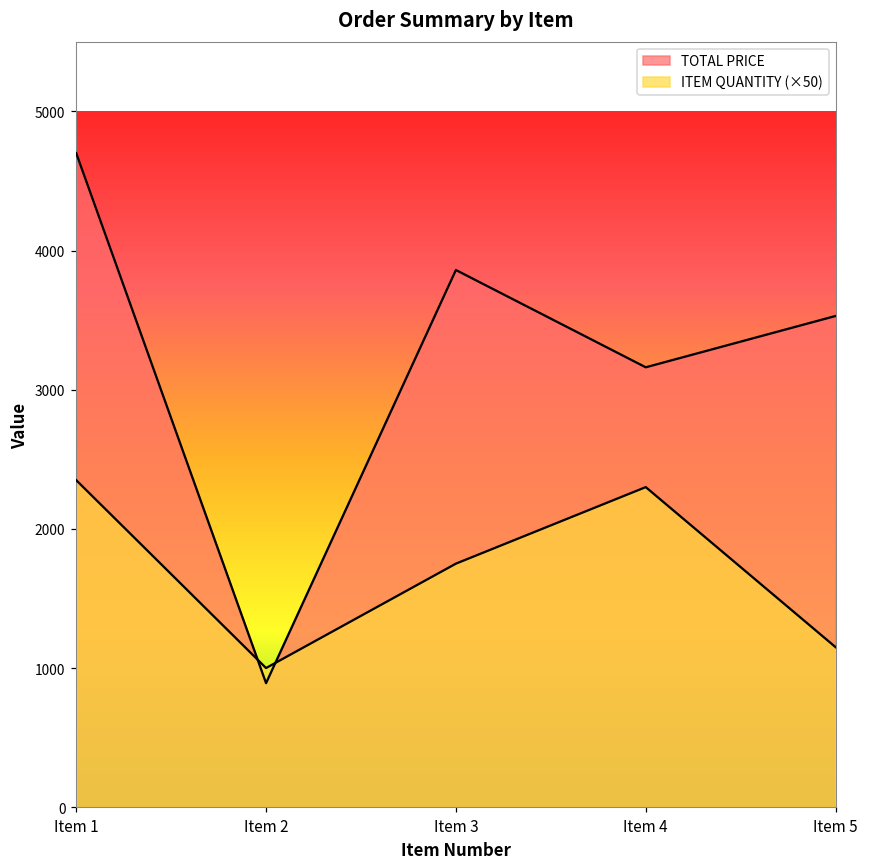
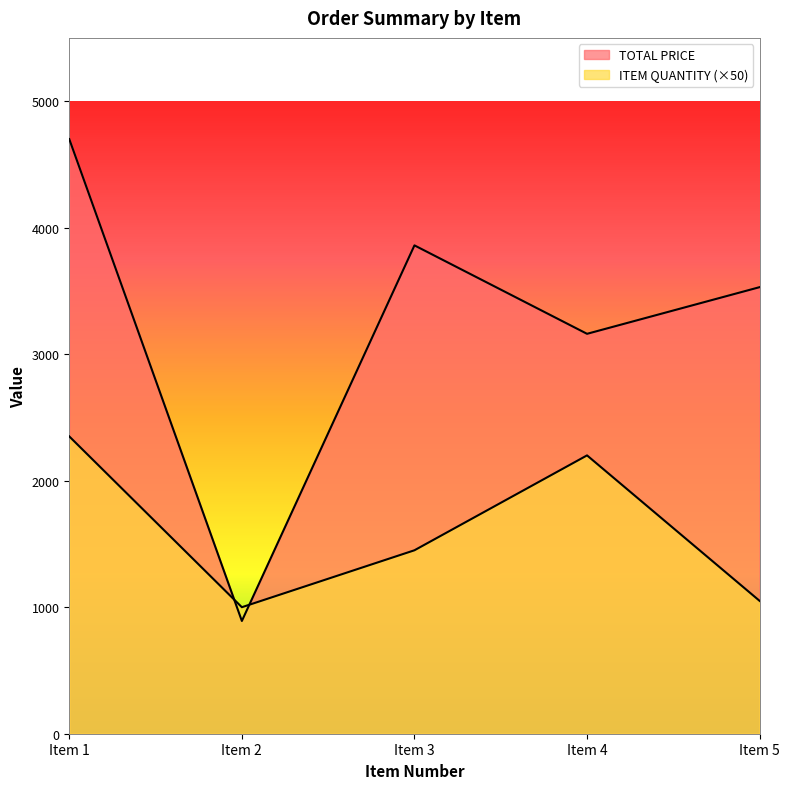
ITEM QUANTITY (×50), Item 3: 1750 -> 1450
ITEM QUANTITY (×50), Item 4: 2300 -> 2200
ITEM QUANTITY (×50), Item 5: 1150 -> 1050
